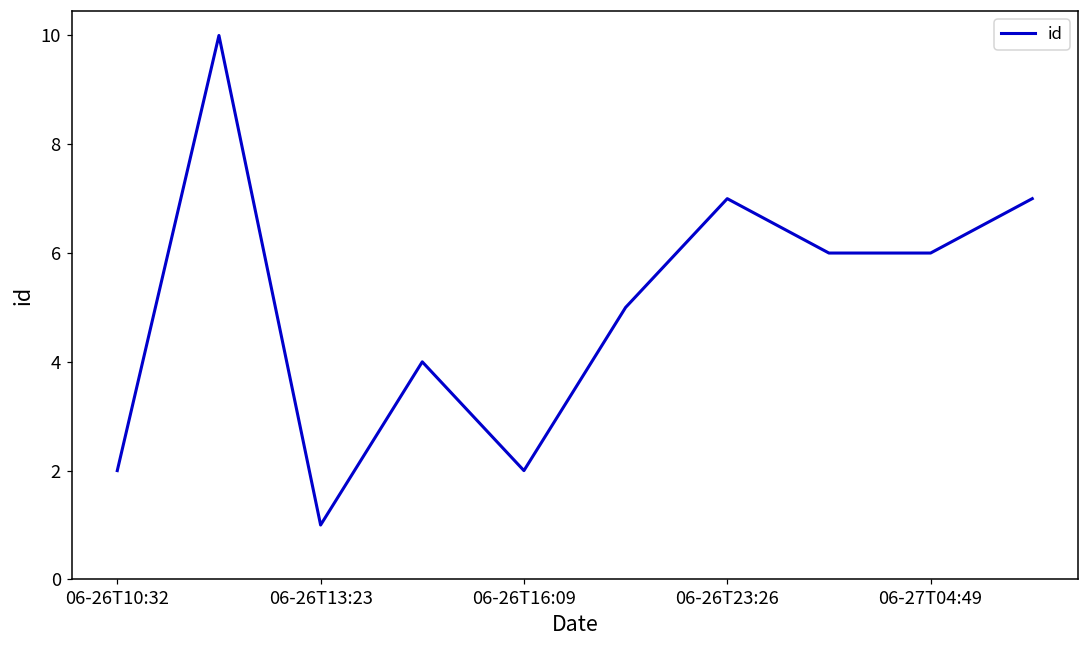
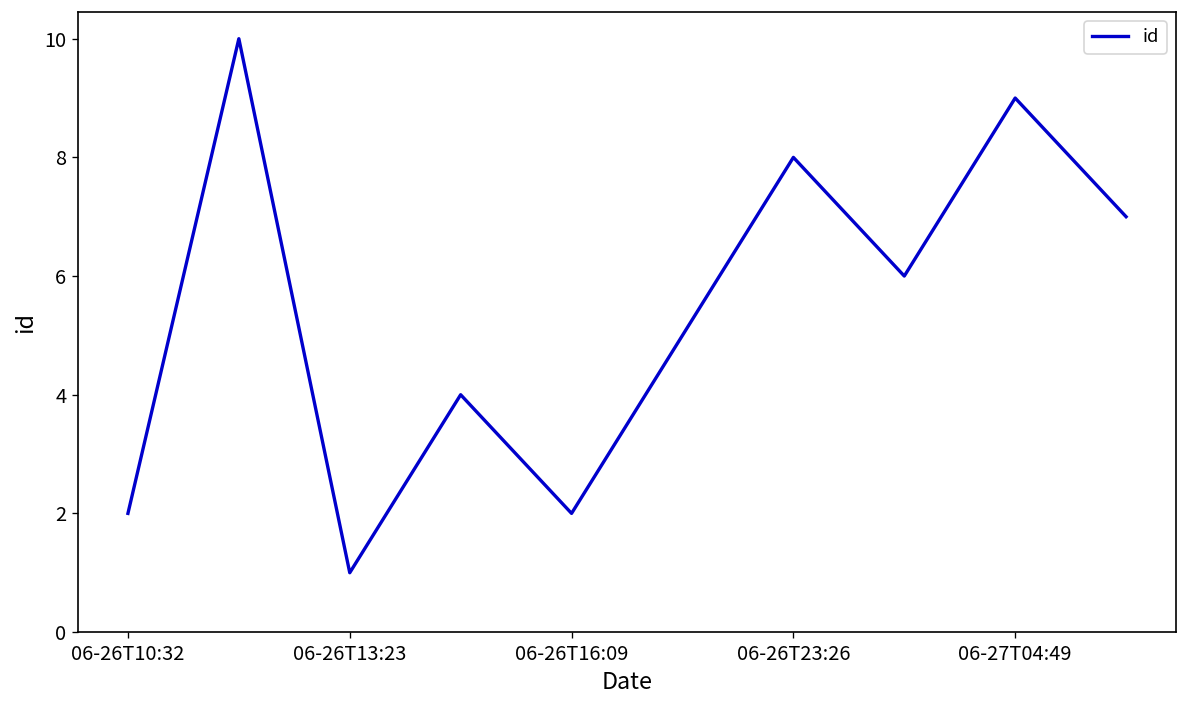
06-26T23:26: 7 -> 8
06-27T04:49: 6 -> 9
